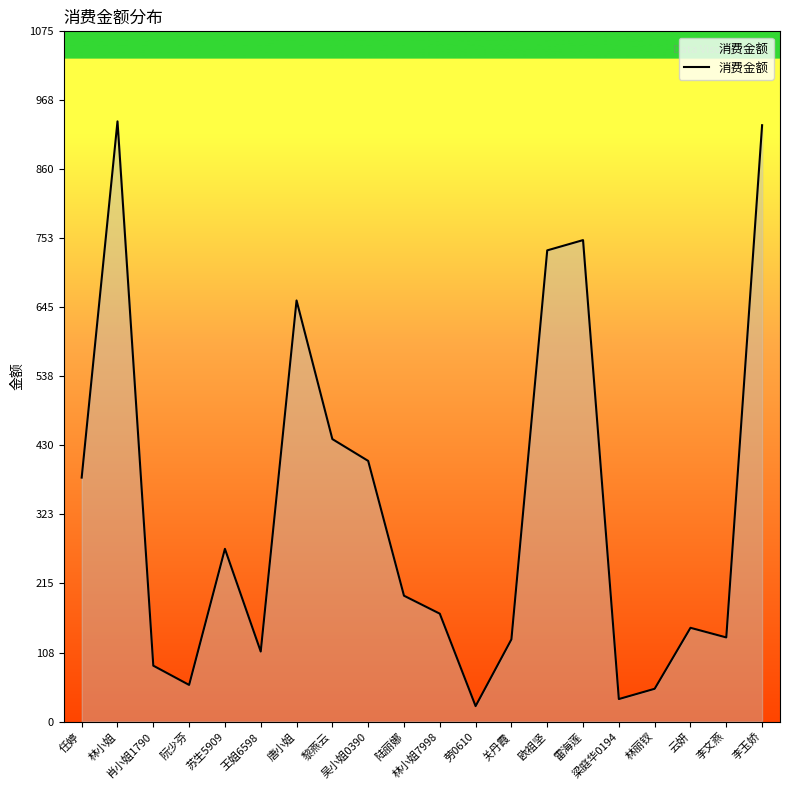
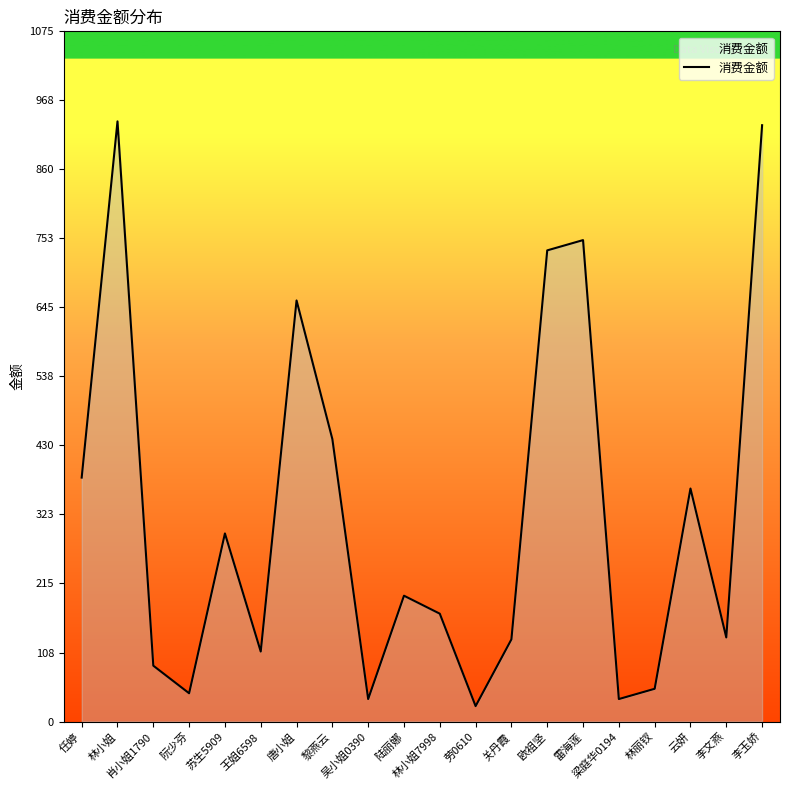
阮少芬: 60 -> 40
苏生5909: 270 -> 290
吴小姐0390: 410 -> 40
云妍: 150 -> 360
